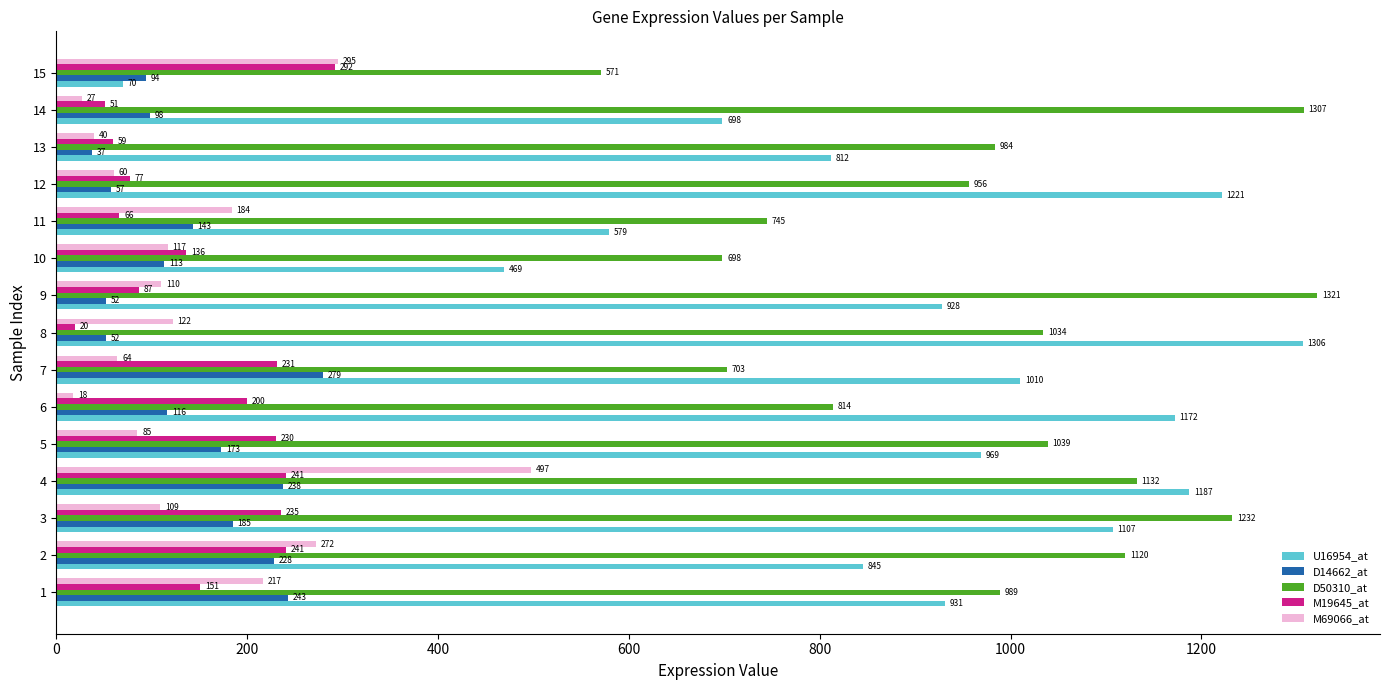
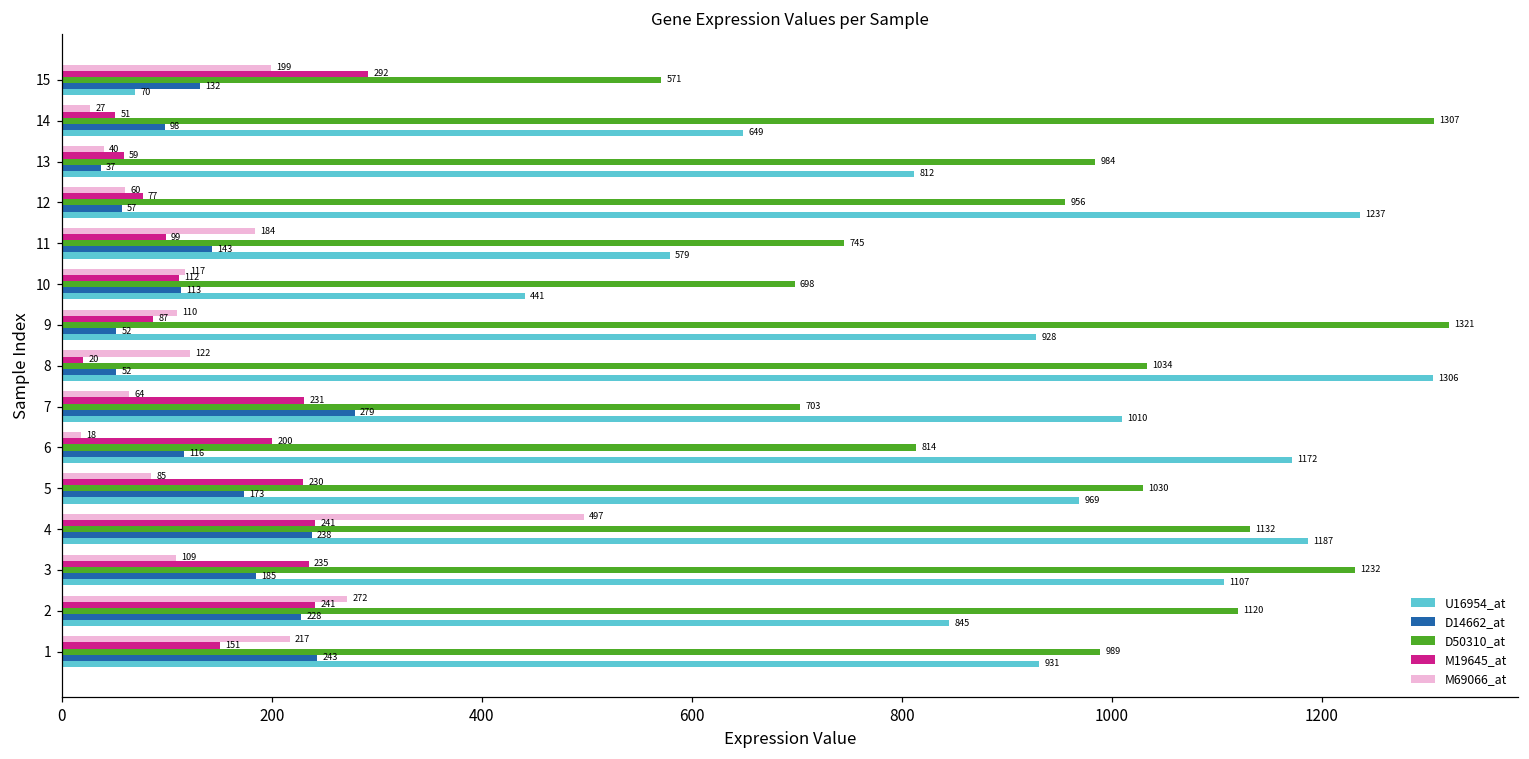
M69066_at, 15: 295 -> 199
D14662_at, 15: 94 -> 132
U16954_at, 14: 698 -> 649
U16954_at, 12: 1221 -> 1237
M19645_at, 11: 66 -> 99
M19645_at, 10: 136 -> 112
U16954_at, 10: 469 -> 441
D50310_at, 5: 1039 -> 1030
